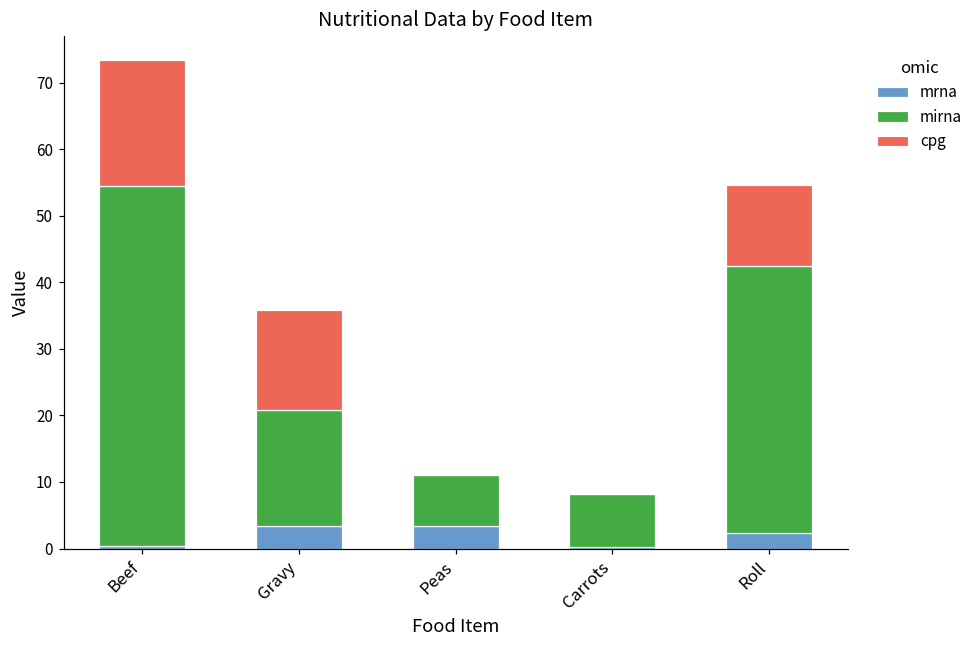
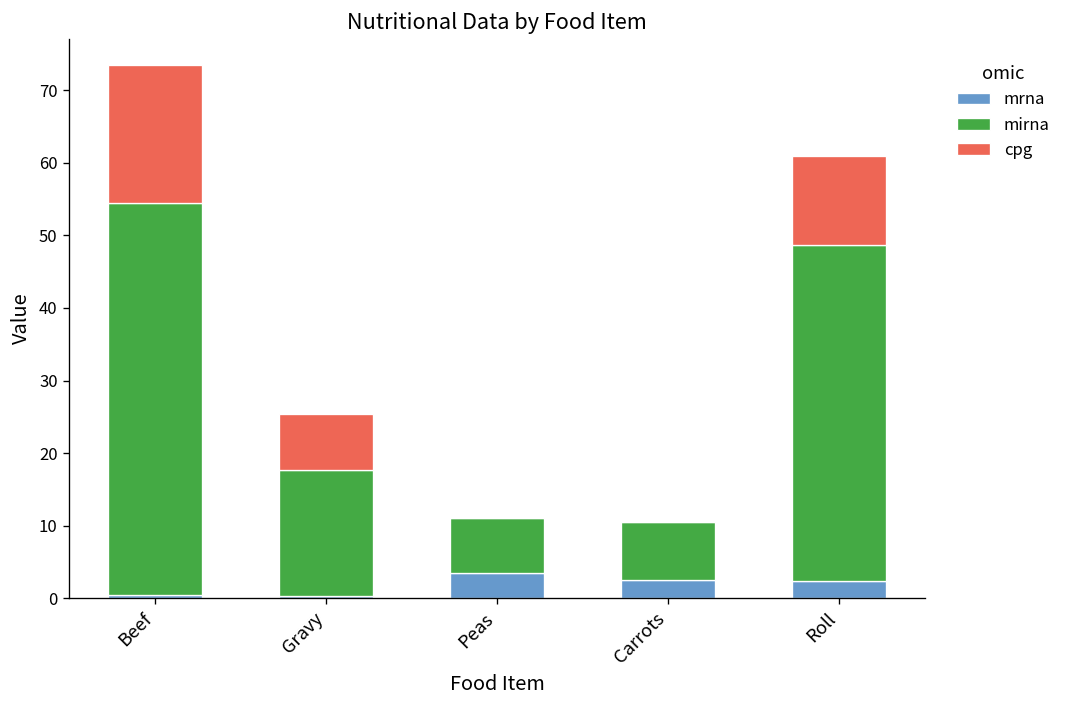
mrna, Gravy: 3 -> 0
cpg, Gravy: 15 -> 8
mrna, Carrots: 0 -> 2
mirna, Roll: 40 -> 46
